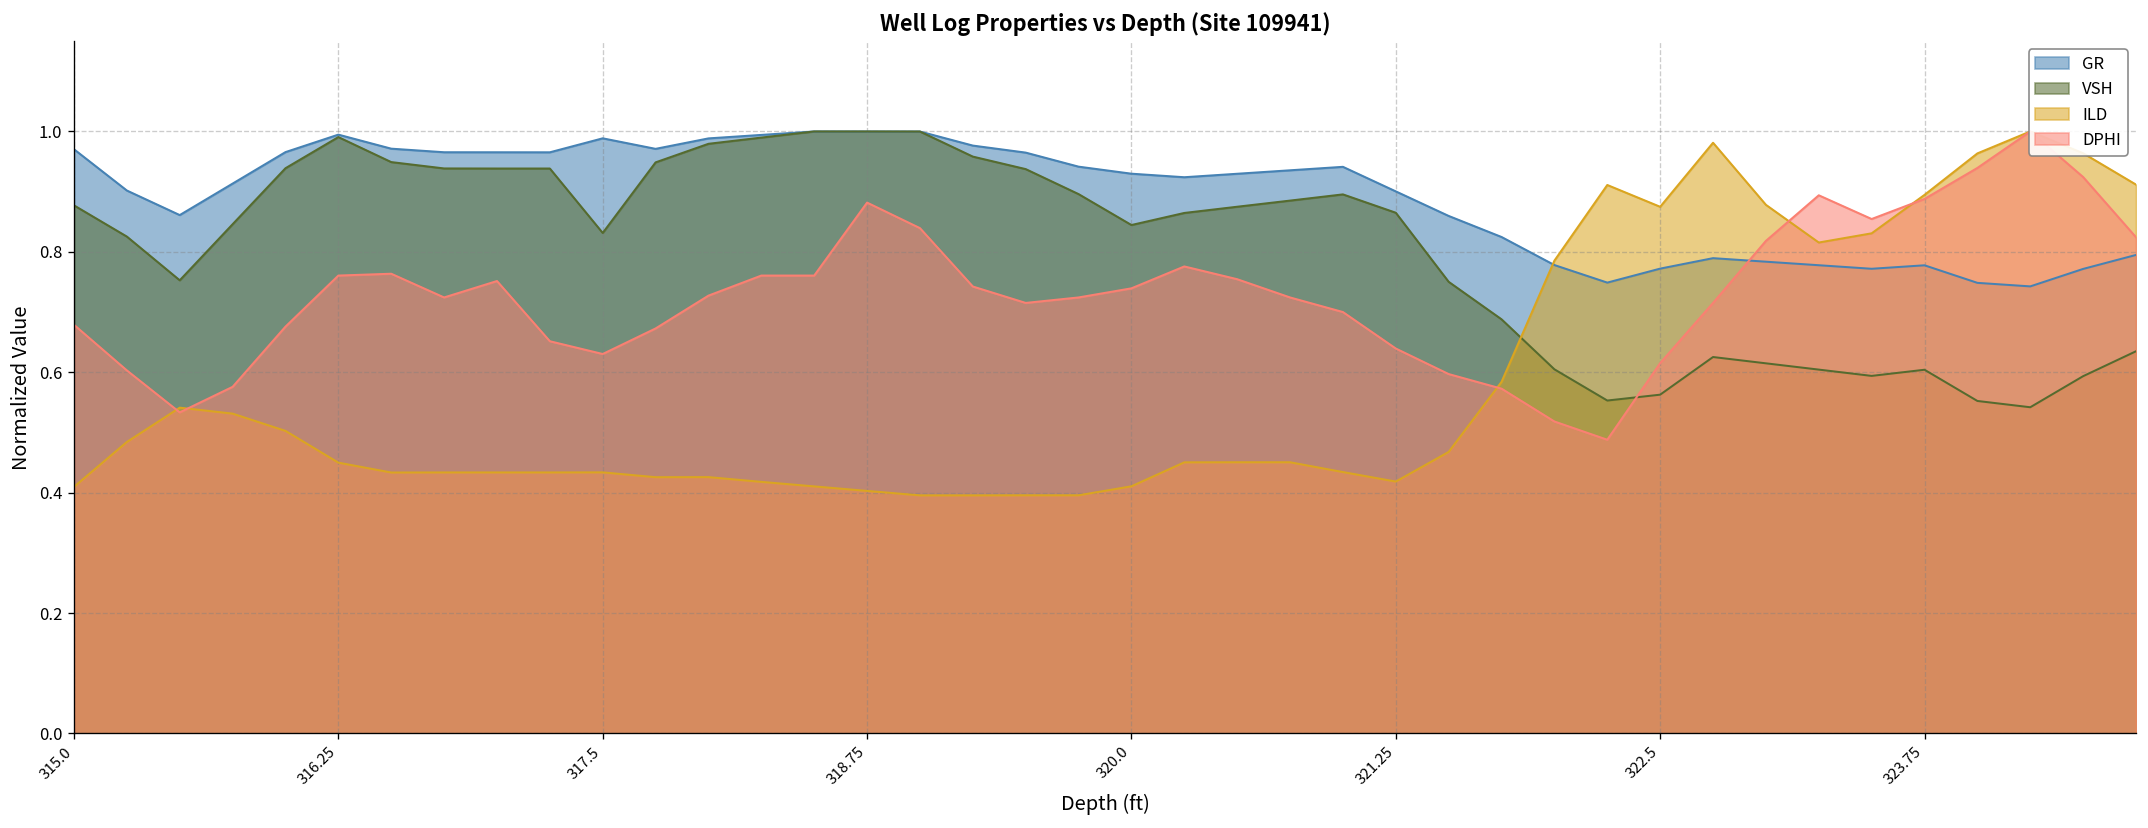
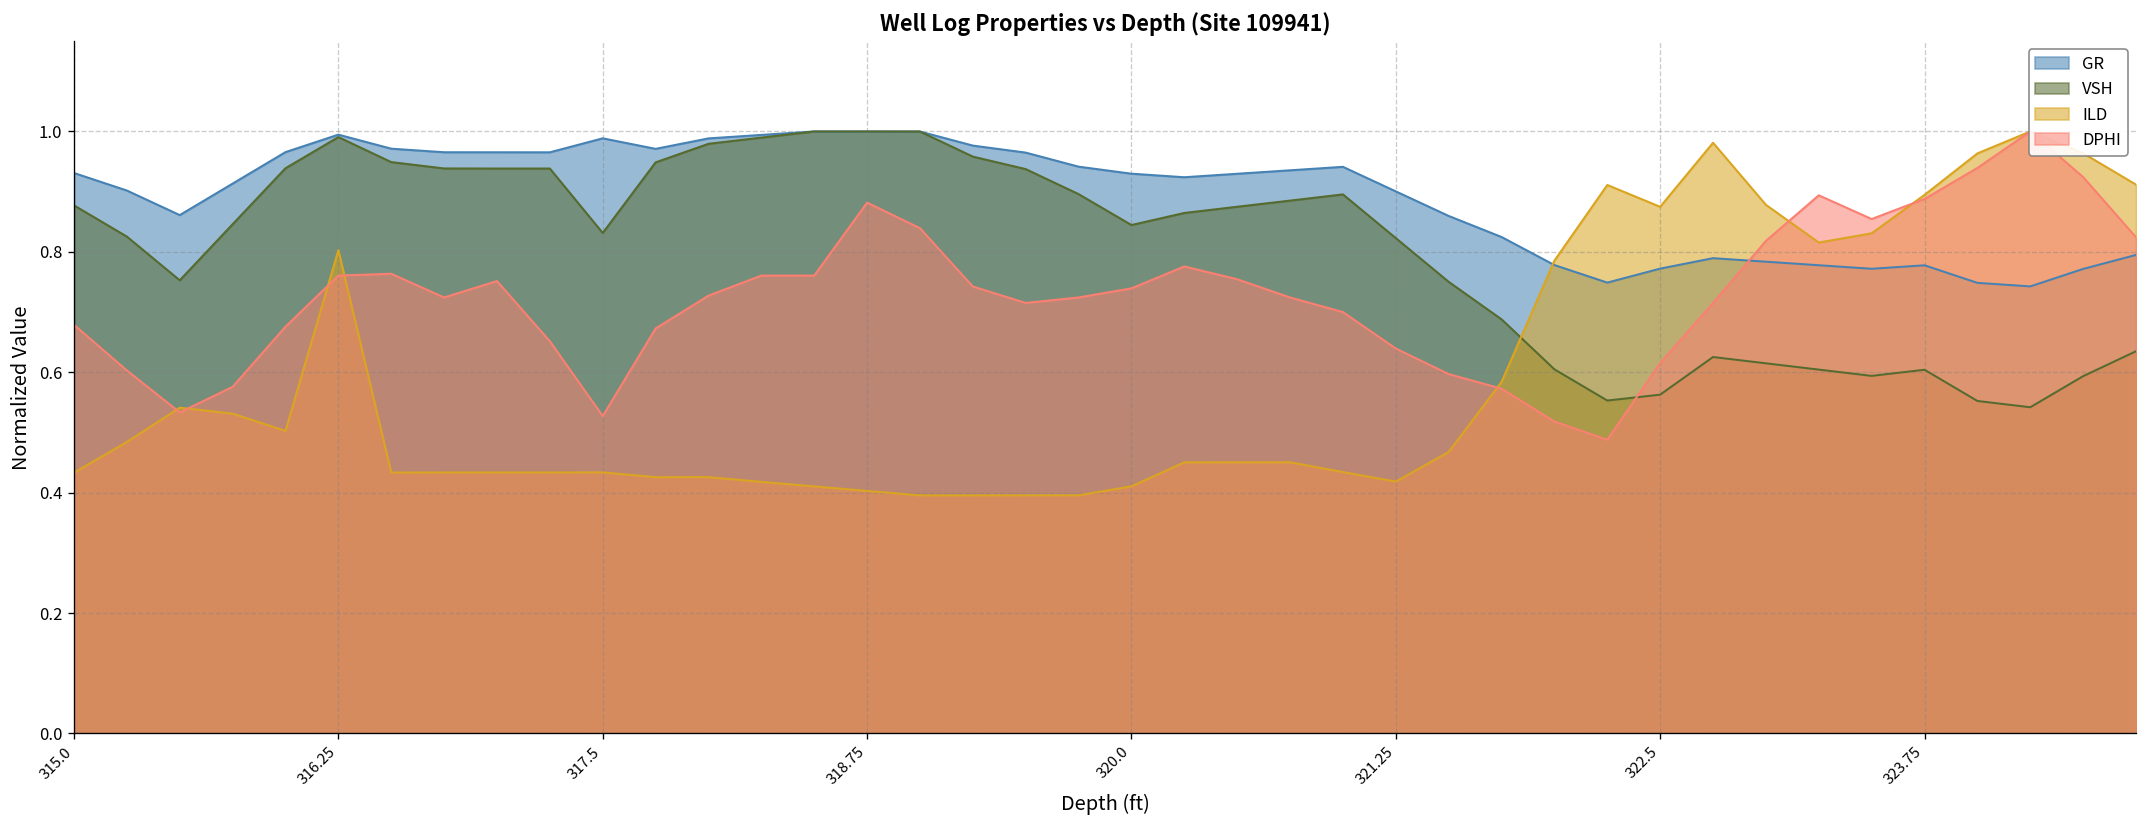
GR, 315.0: 0.97 -> 0.93
ILD, 315.0: 0.41 -> 0.43
ILD, 316.25: 0.45 -> 0.80
DPHI, 317.5: 0.63 -> 0.53
VSH, 321.25: 0.86 -> 0.82
